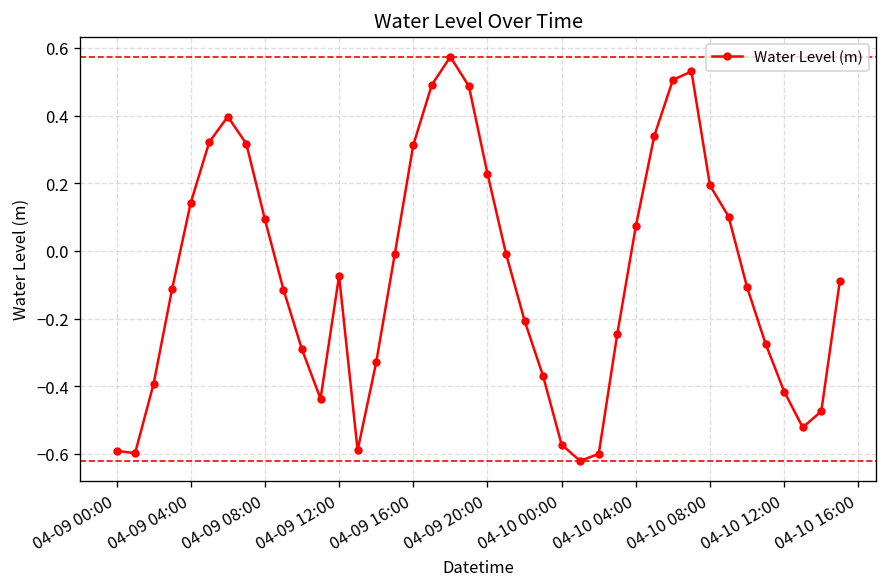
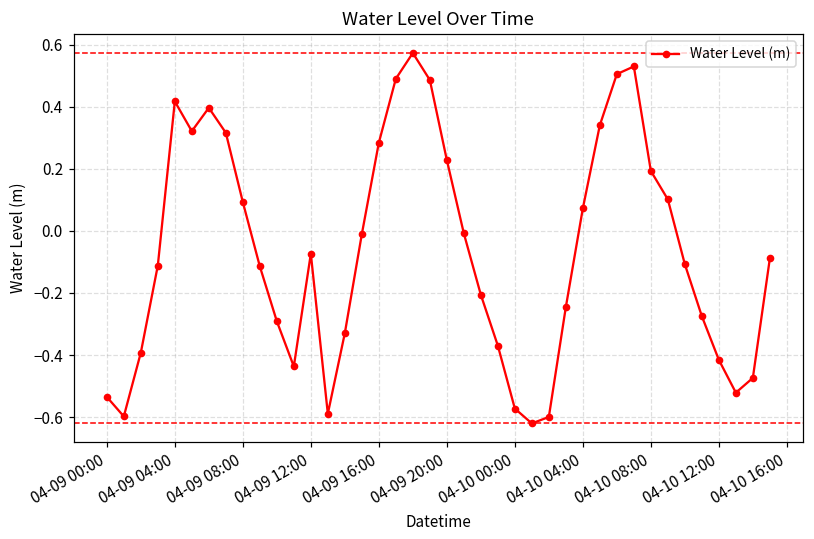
04-09 00:00: -0.59 -> -0.54
04-09 04:00: 0.14 -> 0.42
04-09 16:00: 0.31 -> 0.28
